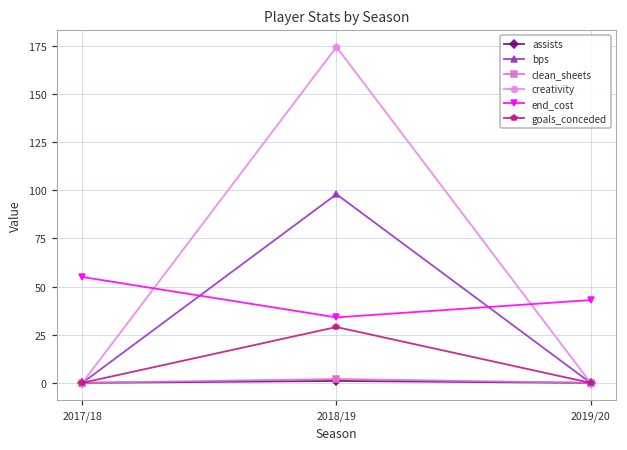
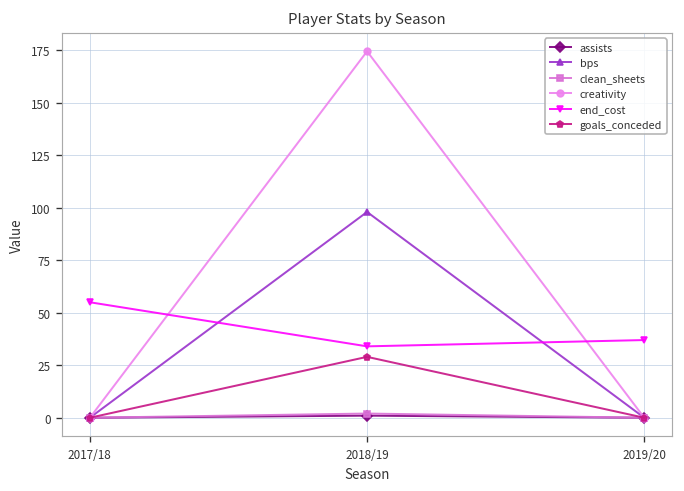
end_cost, 2019/20: 43 -> 37
